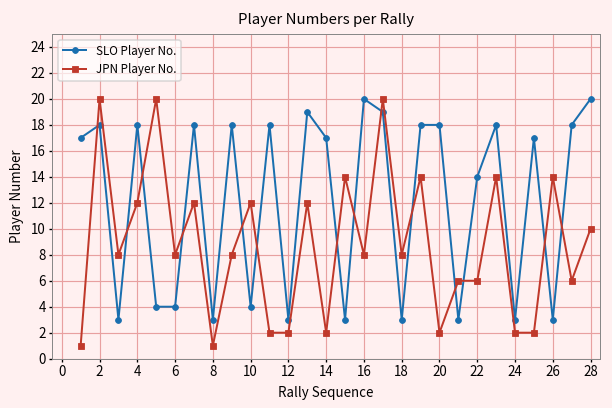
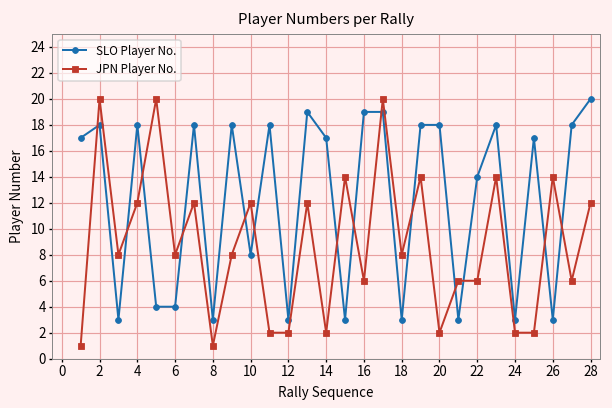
SLO Player No., 10: 4 -> 8
SLO Player No., 16: 20 -> 19
JPN Player No., 16: 8 -> 6
JPN Player No., 28: 10 -> 12
